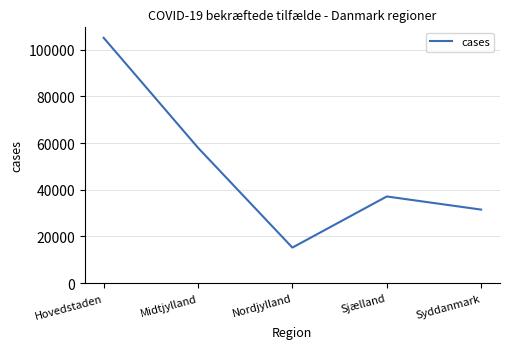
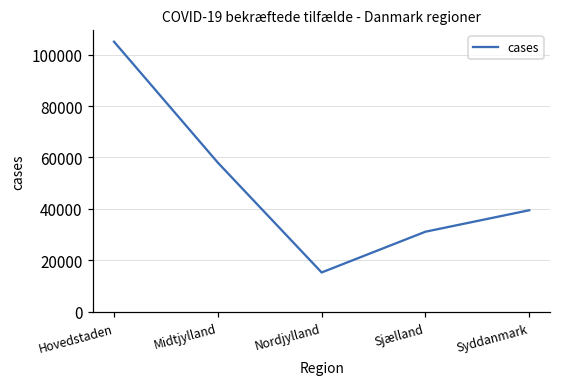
Sjælland: 37000 -> 31000
Syddanmark: 31000 -> 39000
